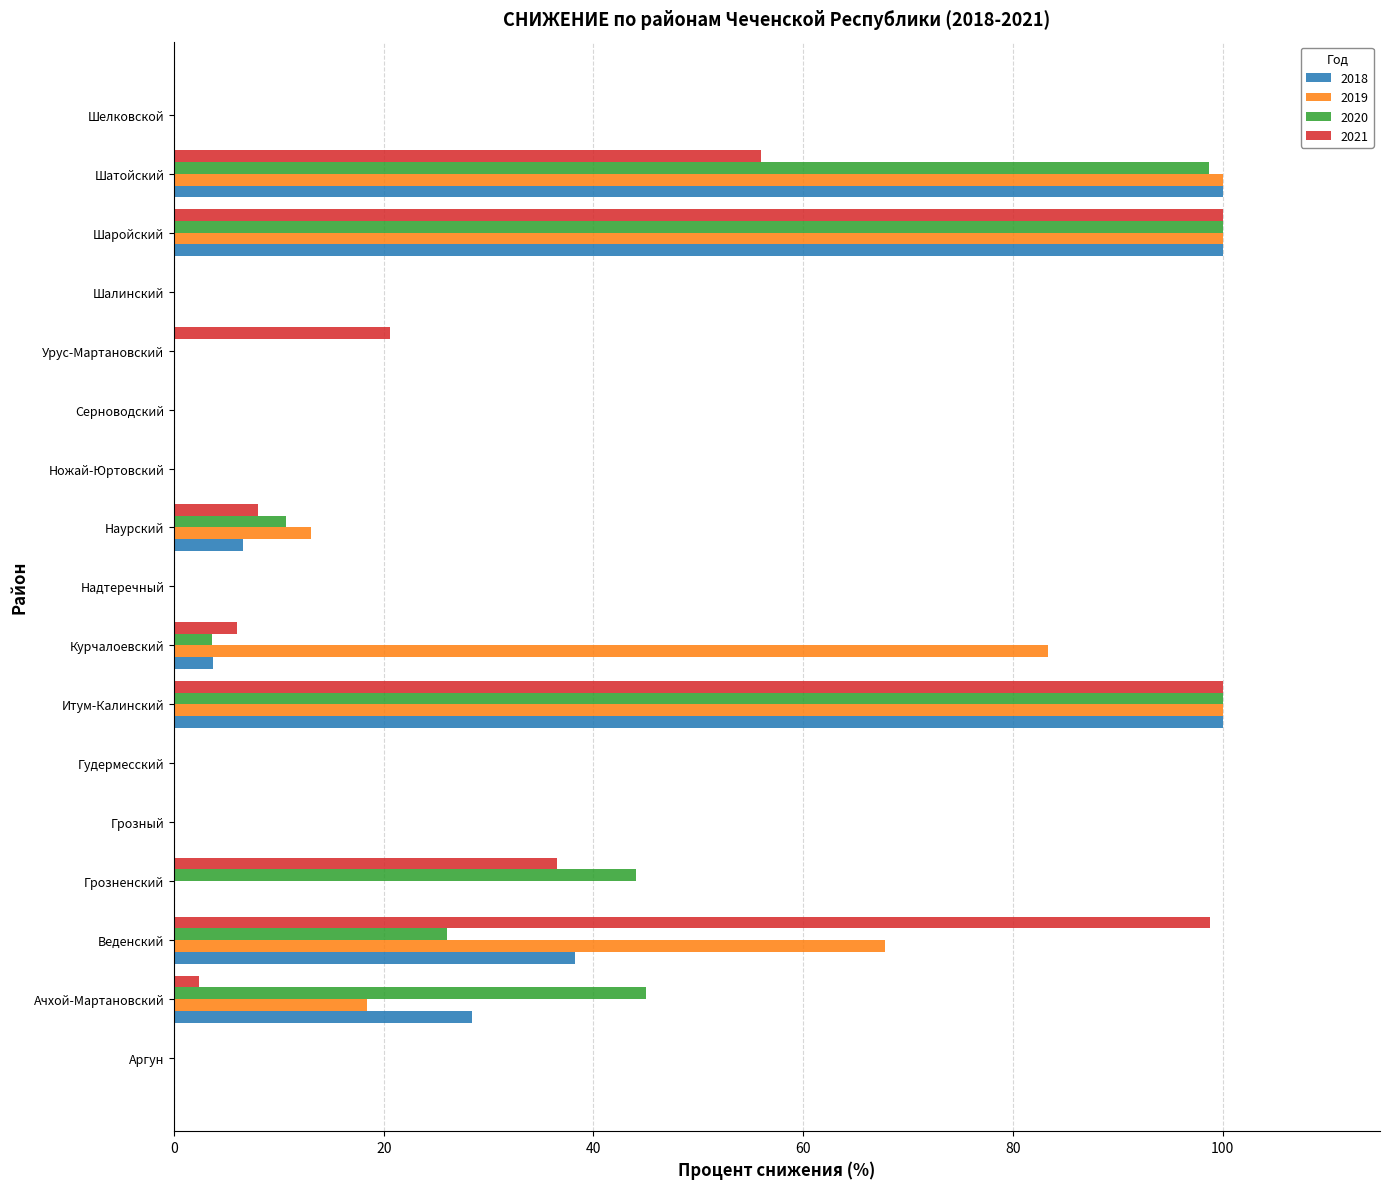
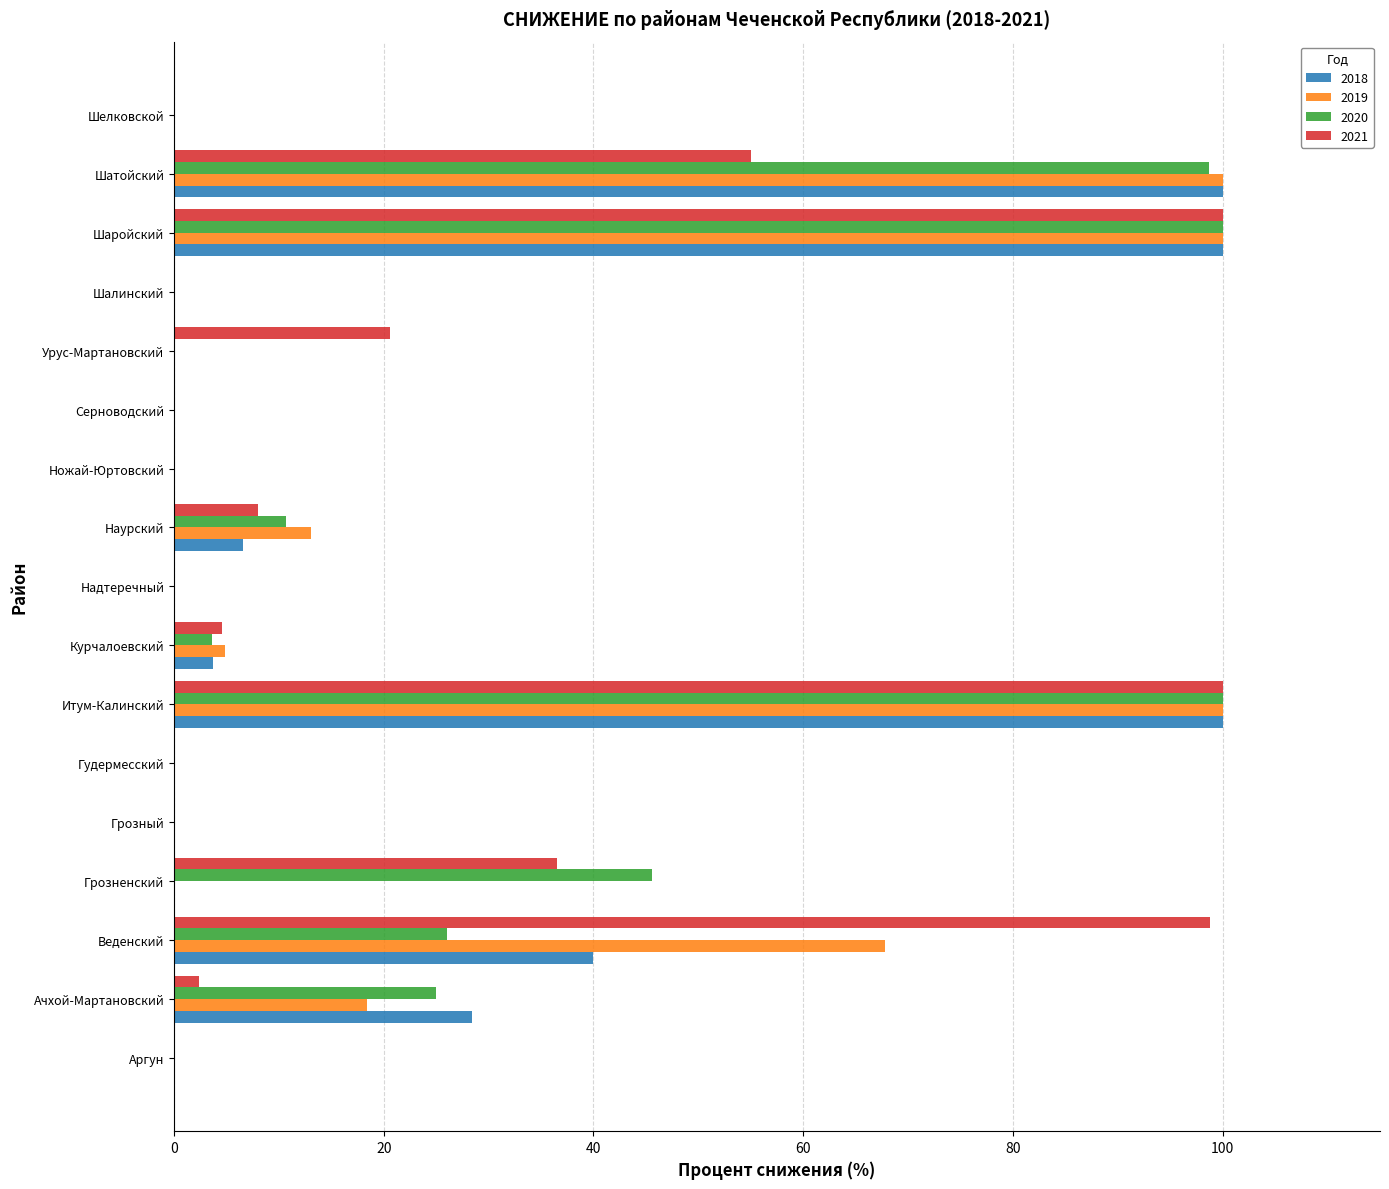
2021, Шатойский: 56 -> 55
2021, Курчалоевский: 6.0 -> 4.6
2019, Курчалоевский: 83.4 -> 4.8
2020, Грозненский: 44.1 -> 45.6
2018, Веденский: 38.2 -> 40.0
2020, Ачхой-Мартановский: 45 -> 25
